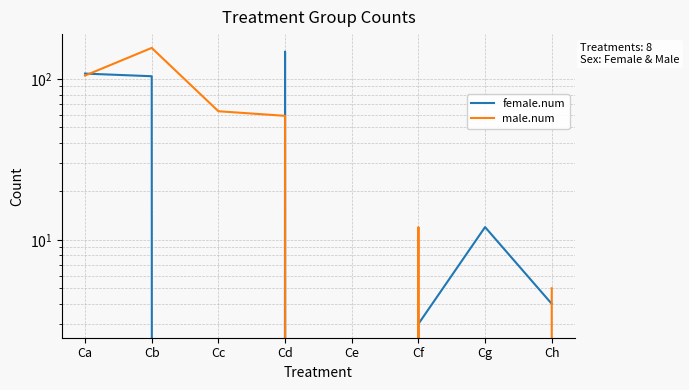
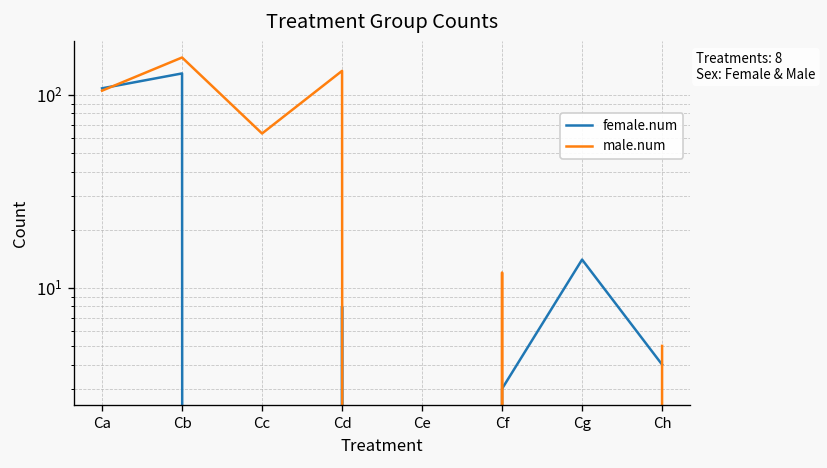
female.num, Cb: 100 -> 130
female.num, Cd: 150 -> 8
male.num, Cd: 59 -> 130
female.num, Cg: 12 -> 14
